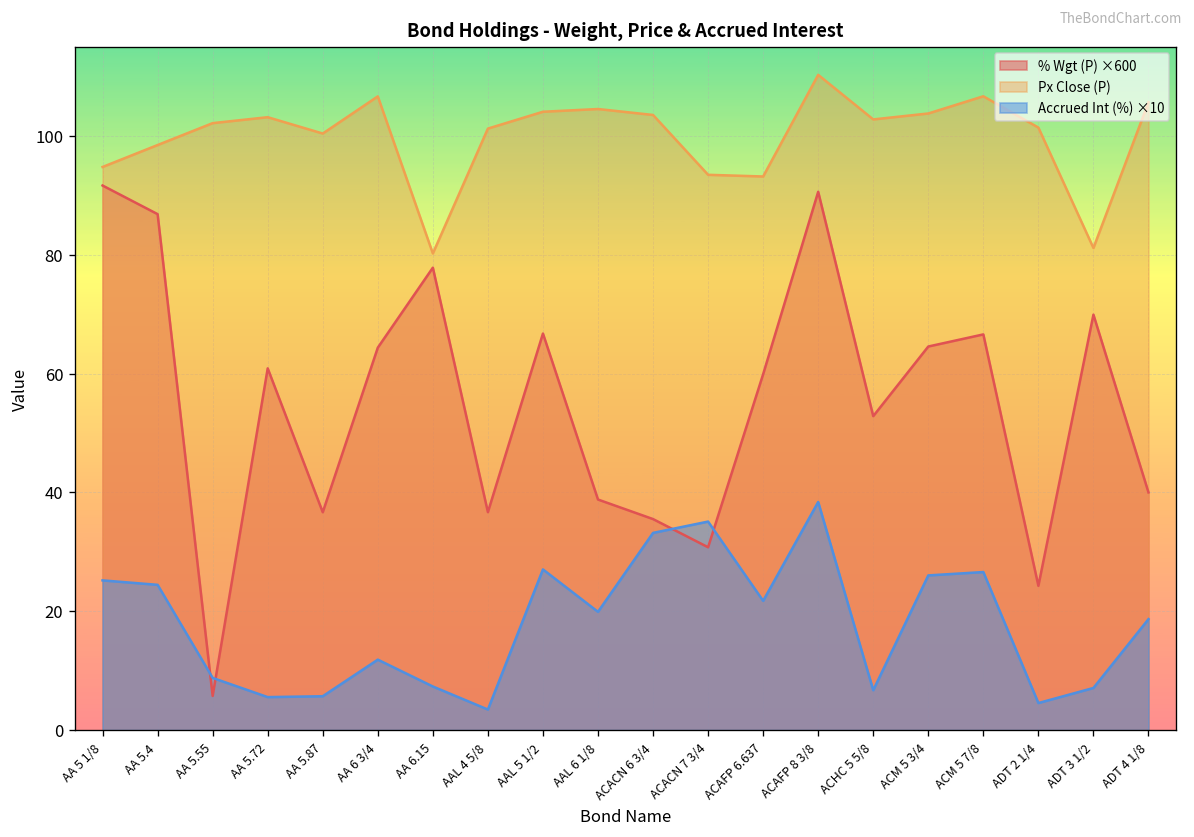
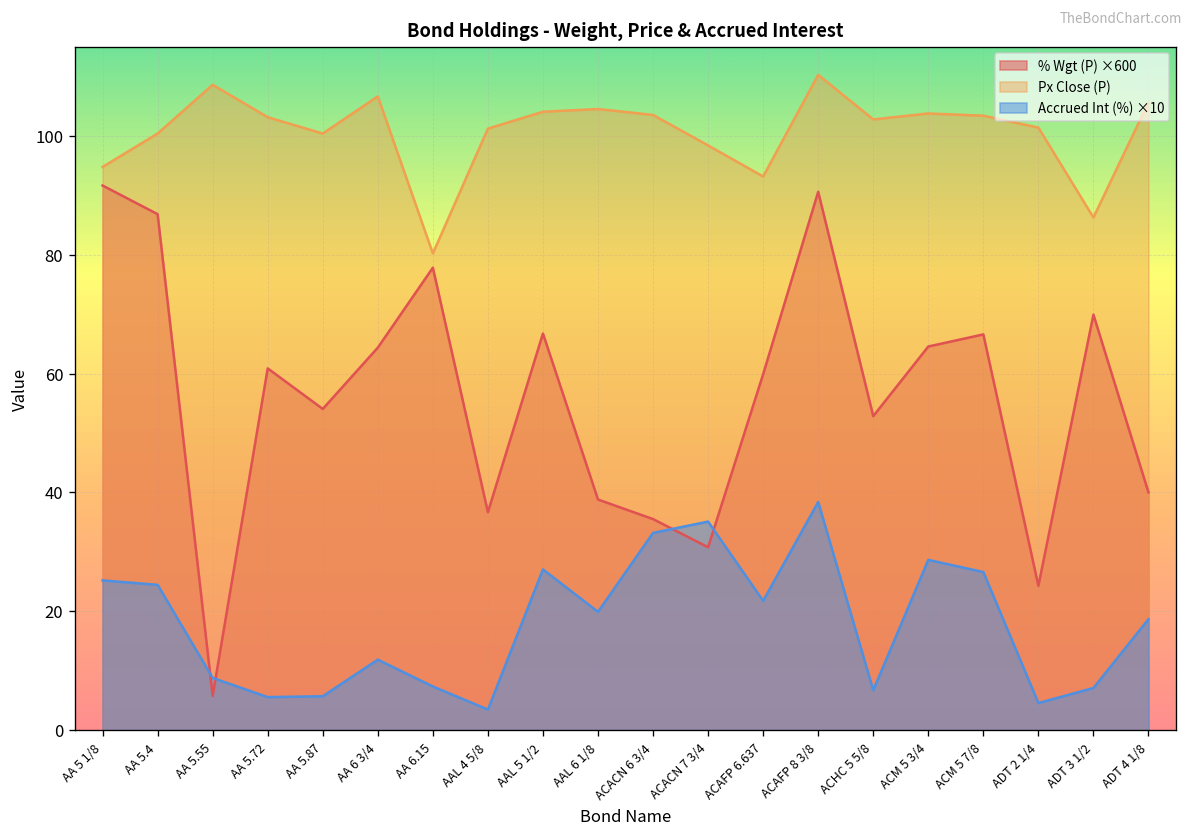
Px Close (P), AA 5.4: 98 -> 100
Px Close (P), AA 5.55: 102 -> 109
% Wgt (P) ×600, AA 5.87: 37 -> 54
Px Close (P), ACACN 7 3/4: 93 -> 98
Accrued Int (%) ×10, ACM 5 3/4: 26 -> 29
Px Close (P), ACM 5 7/8: 107 -> 103
Px Close (P), ADT 3 1/2: 81 -> 86
